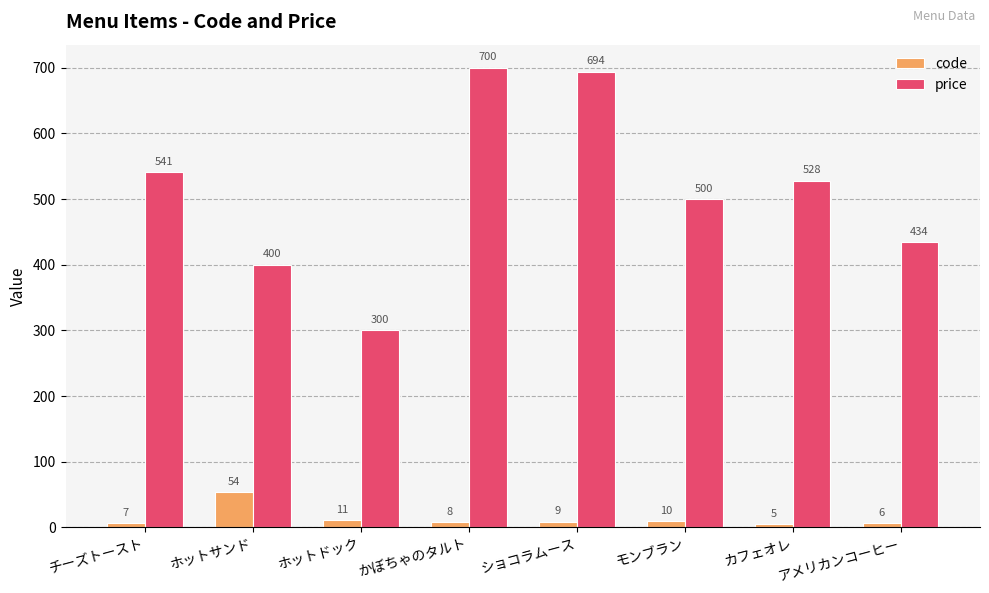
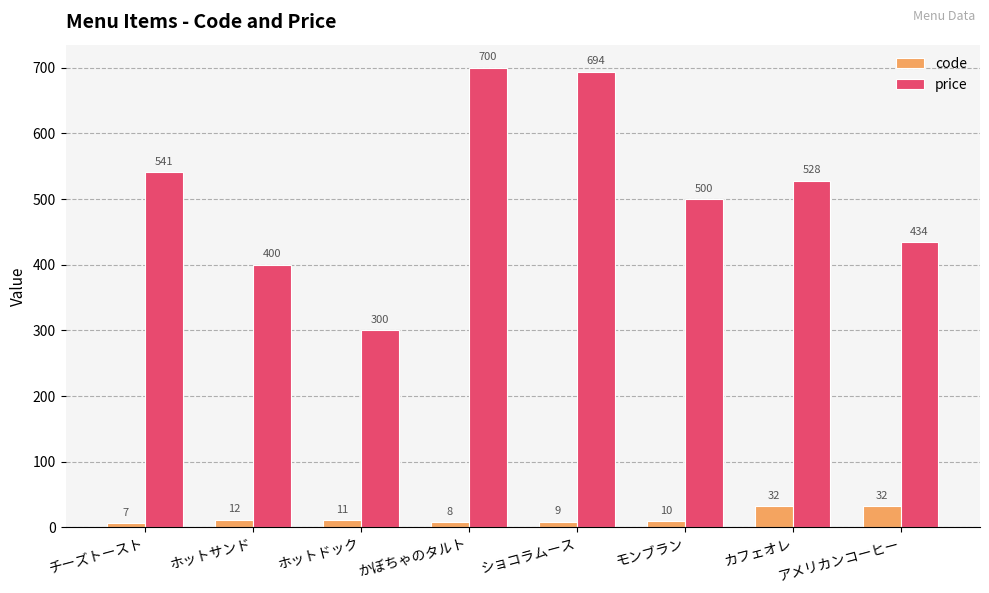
code, ホットサンド: 54 -> 12
code, カフェオレ: 5 -> 32
code, アメリカンコーヒー: 6 -> 32
